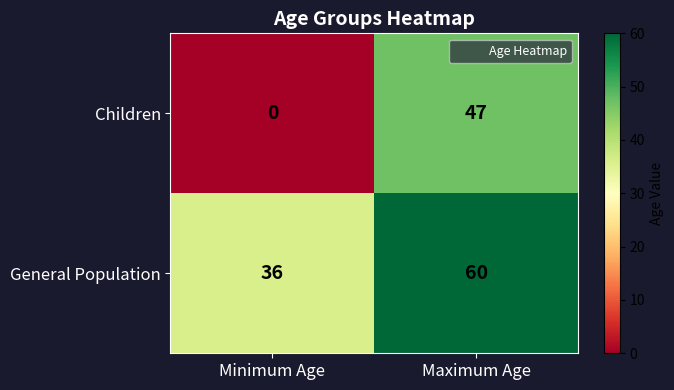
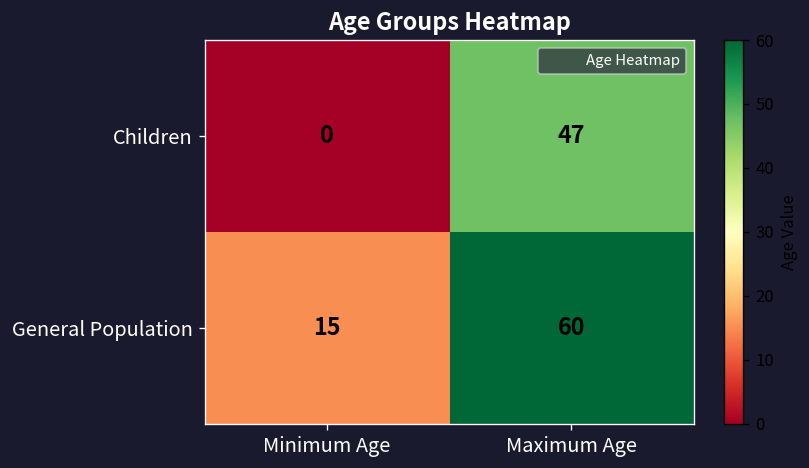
General Population, Minimum Age: 36 -> 15
